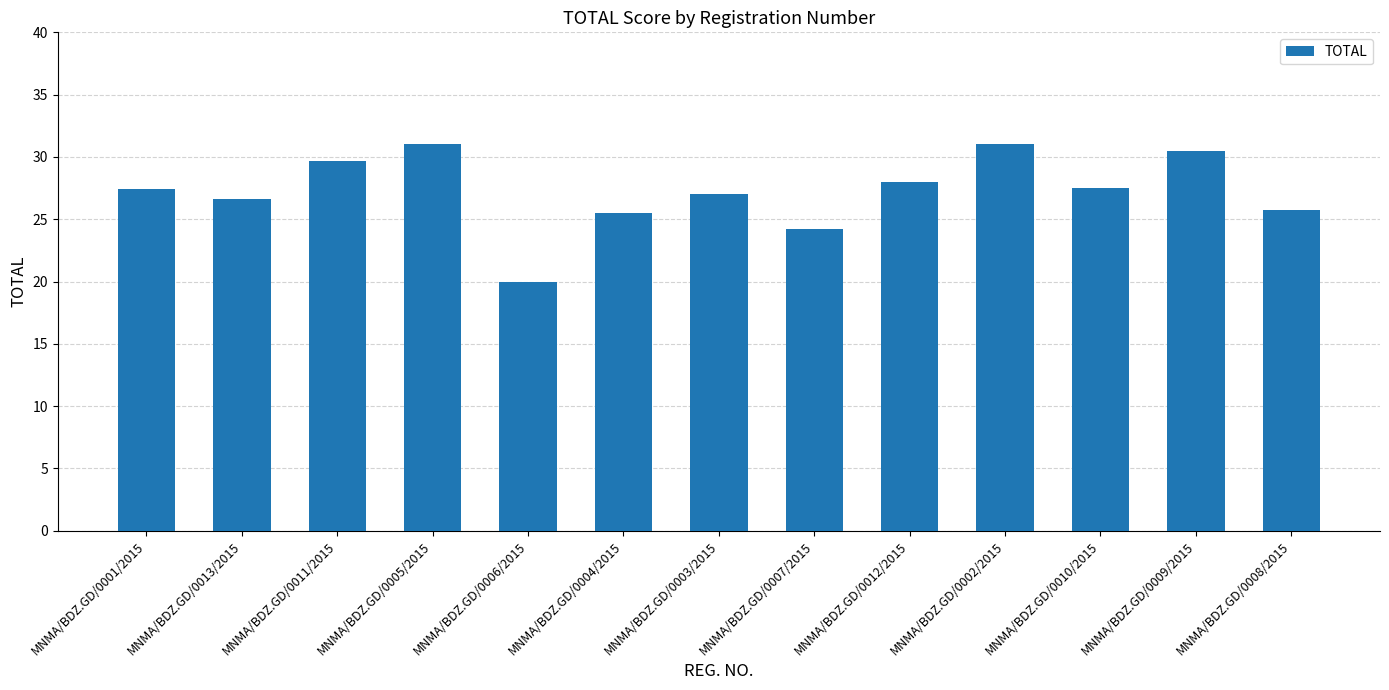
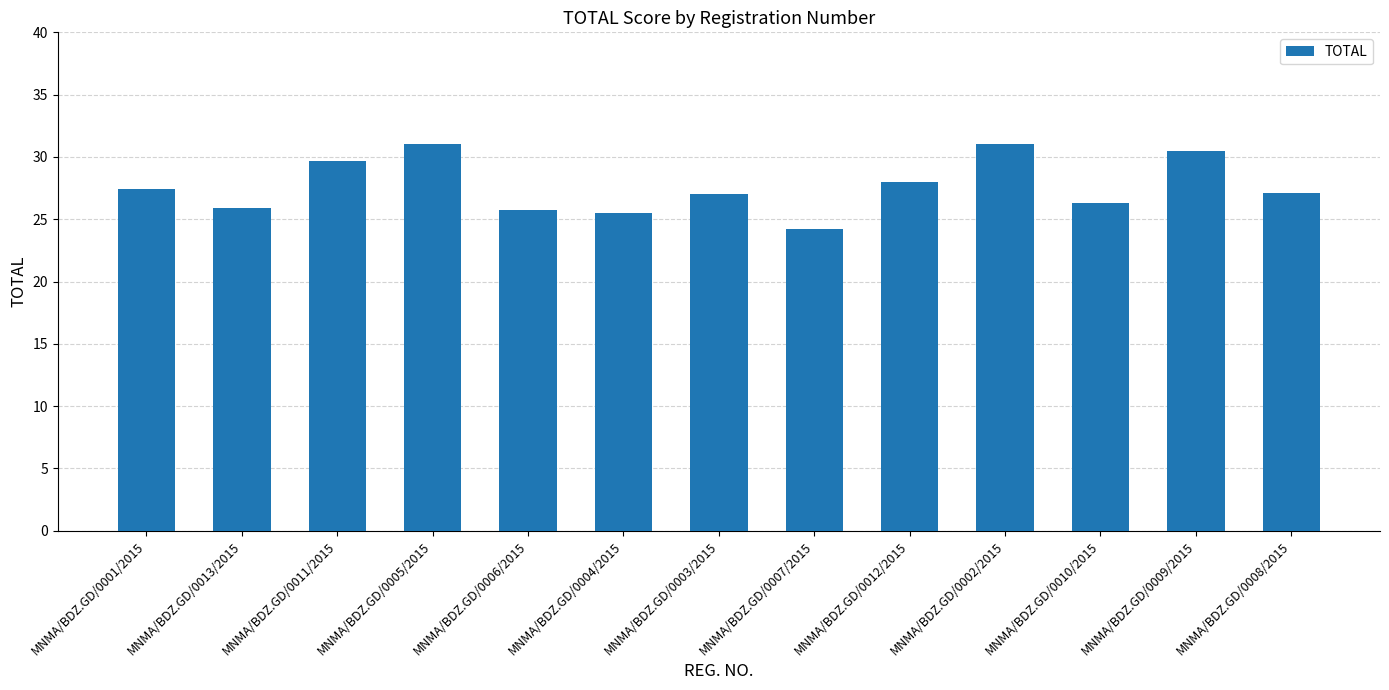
MNMA/BDZ.GD/0013/2015: 26.6 -> 25.9
MNMA/BDZ.GD/0006/2015: 20.0 -> 25.7
MNMA/BDZ.GD/0010/2015: 27.5 -> 26.3
MNMA/BDZ.GD/0008/2015: 25.7 -> 27.1
